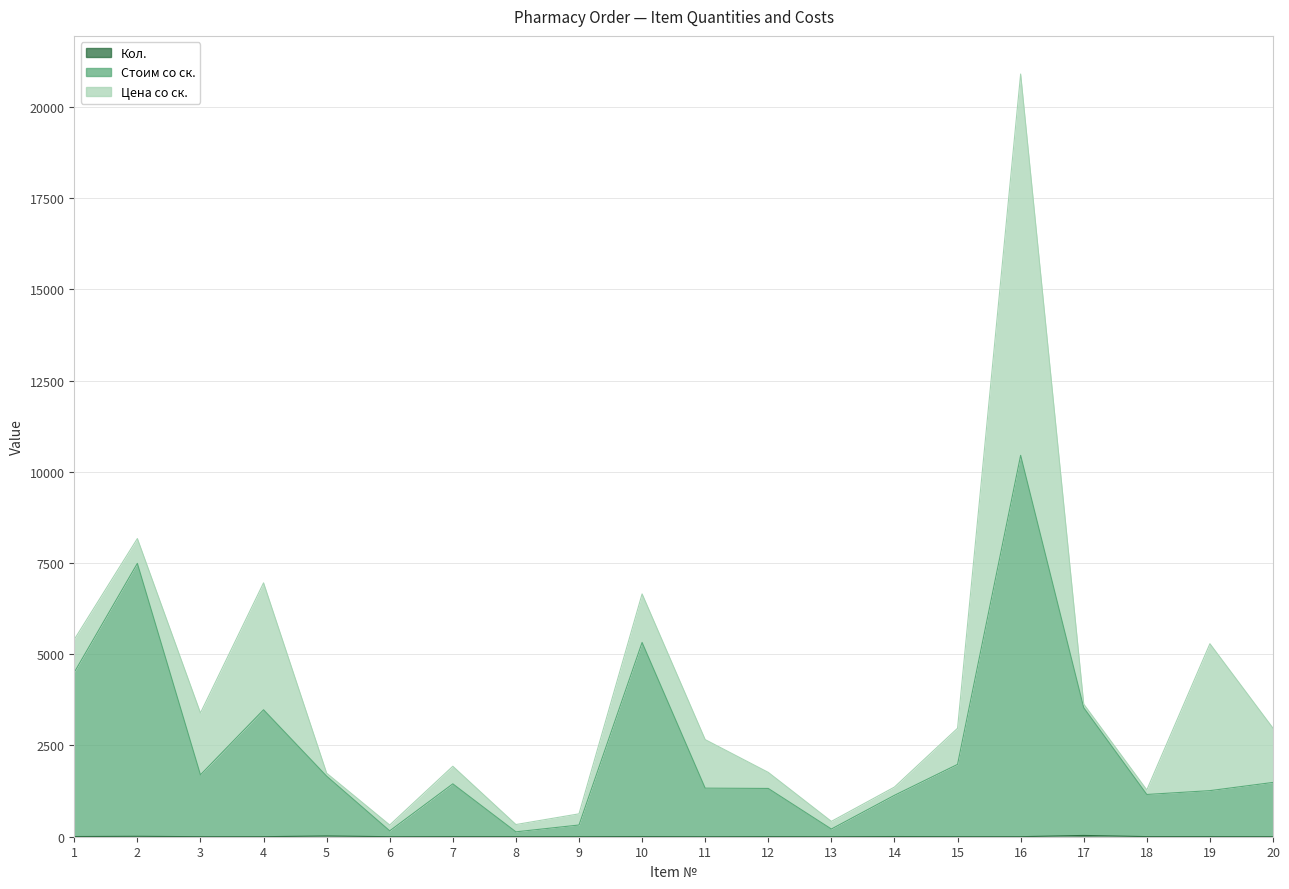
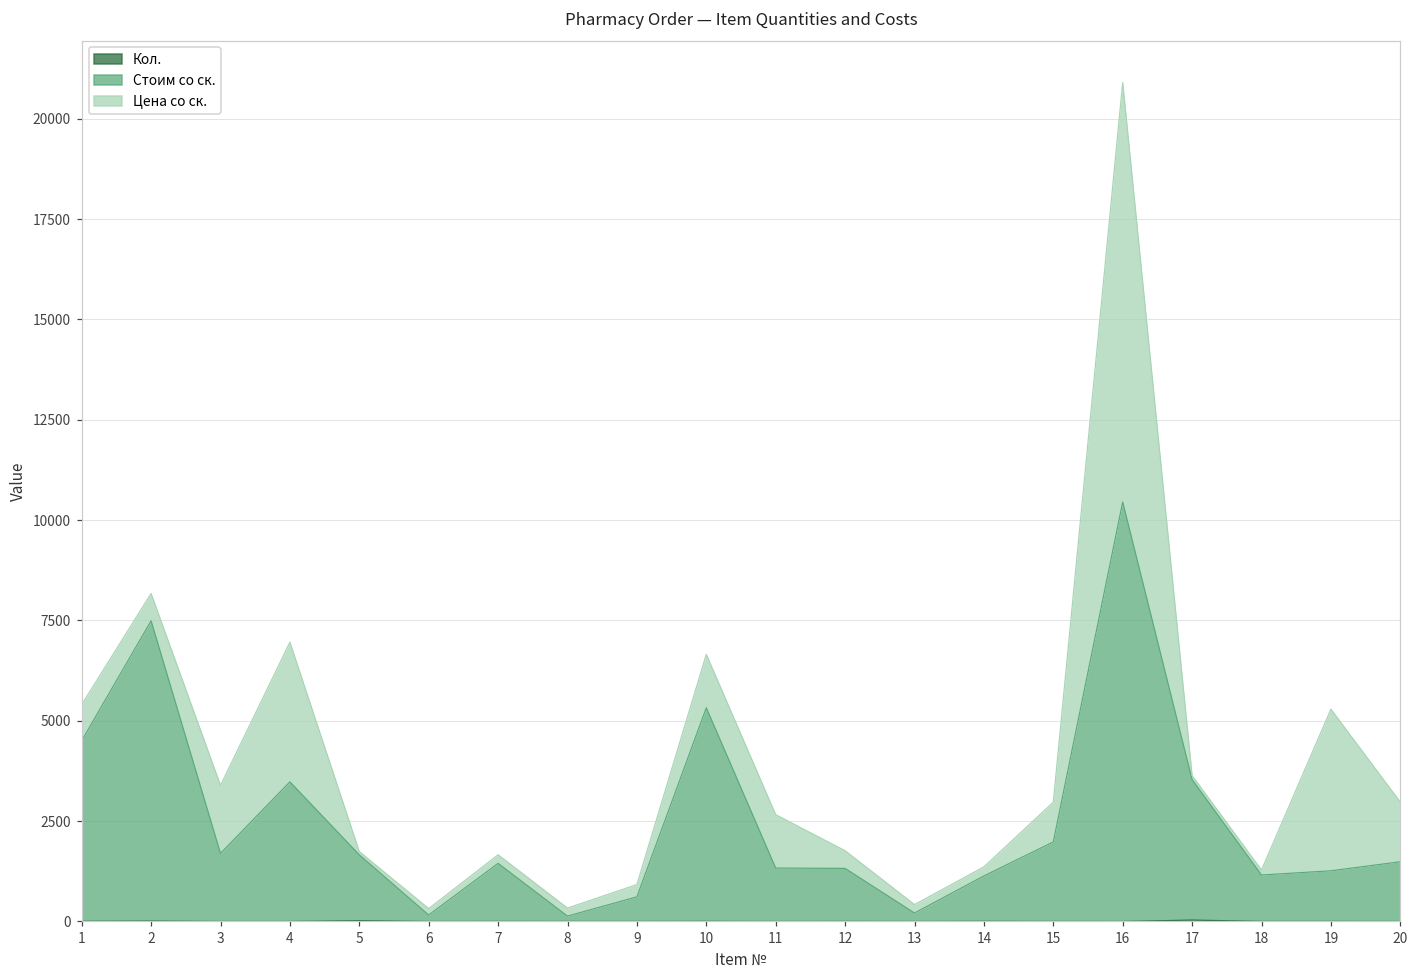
Цена со ск., 7: 500 -> 200
Стоим со ск., 9: 300 -> 600
